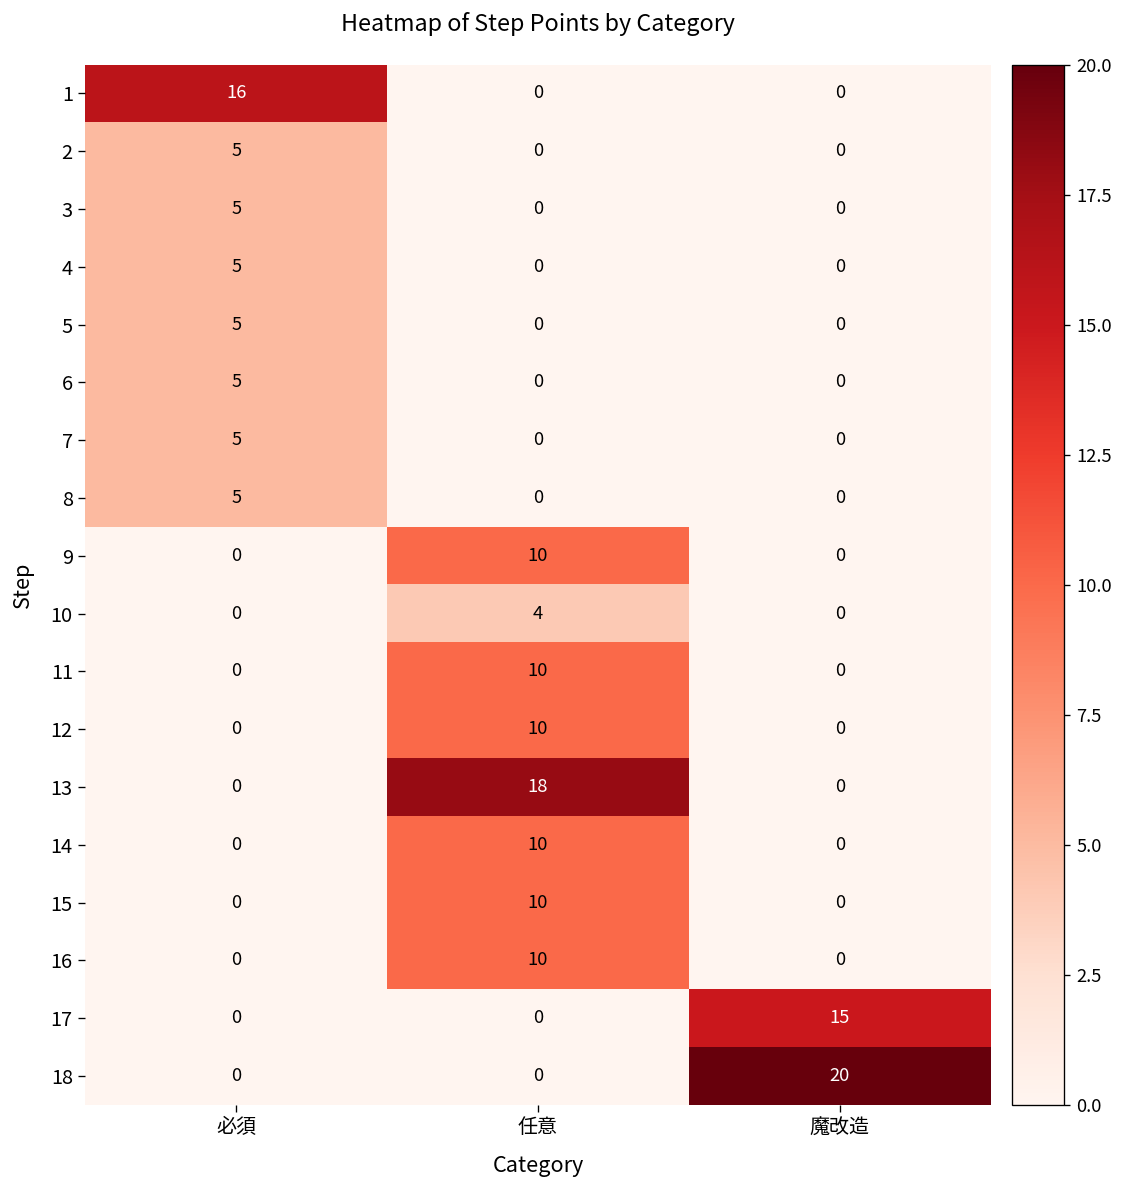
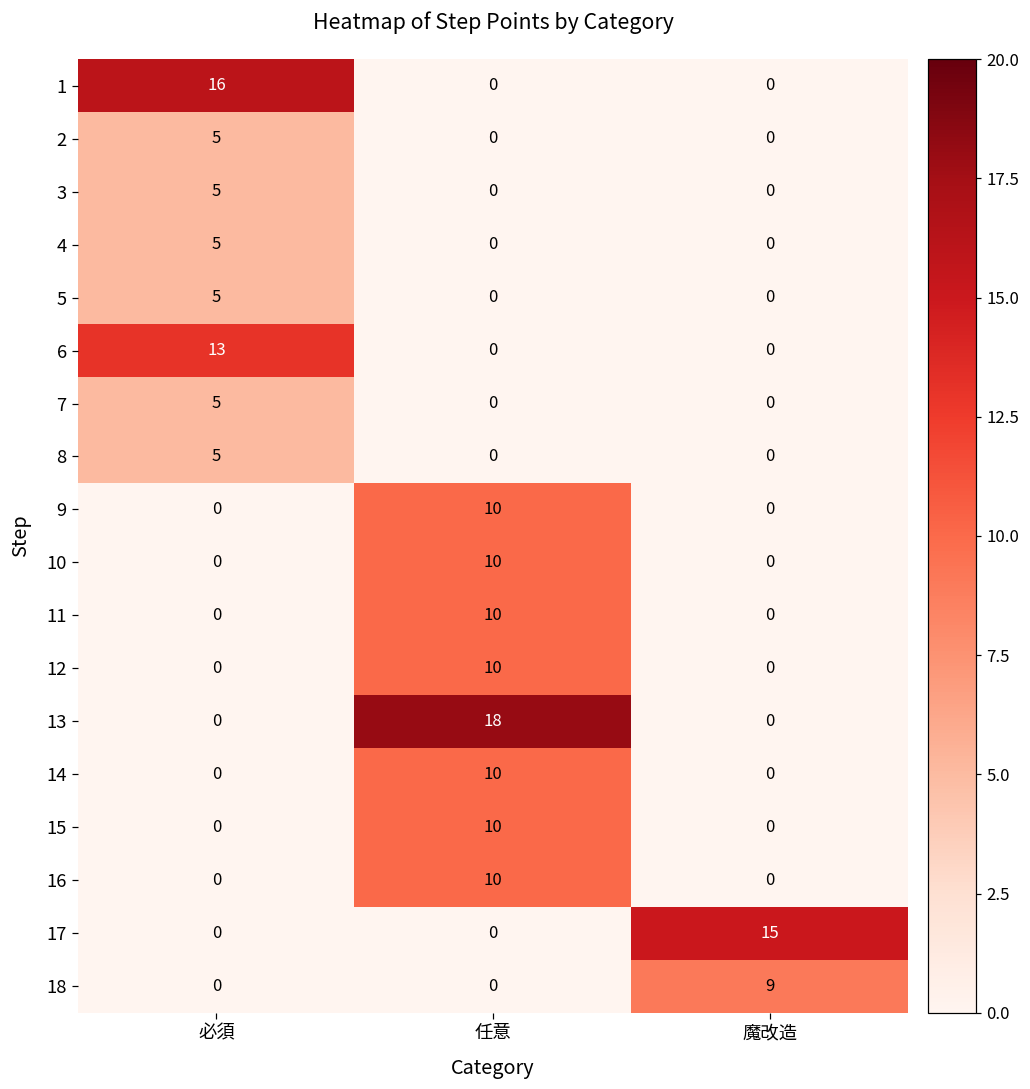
6, 必須: 5 -> 13
10, 任意: 4 -> 10
18, 魔改造: 20 -> 9
